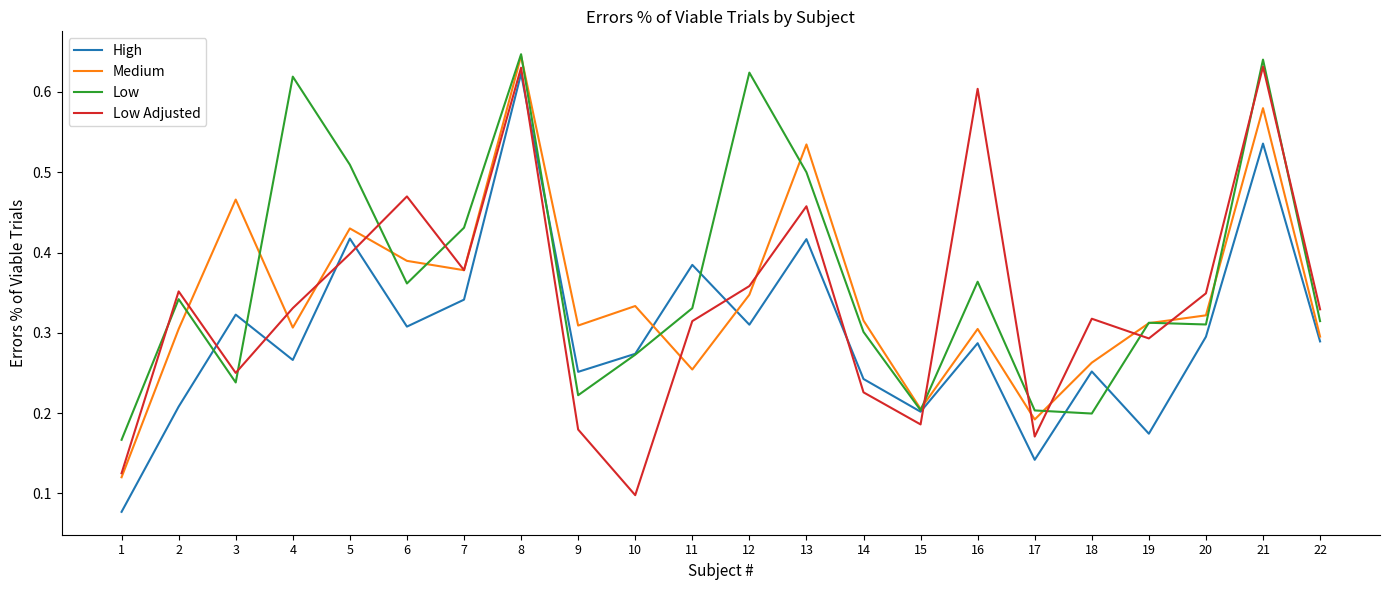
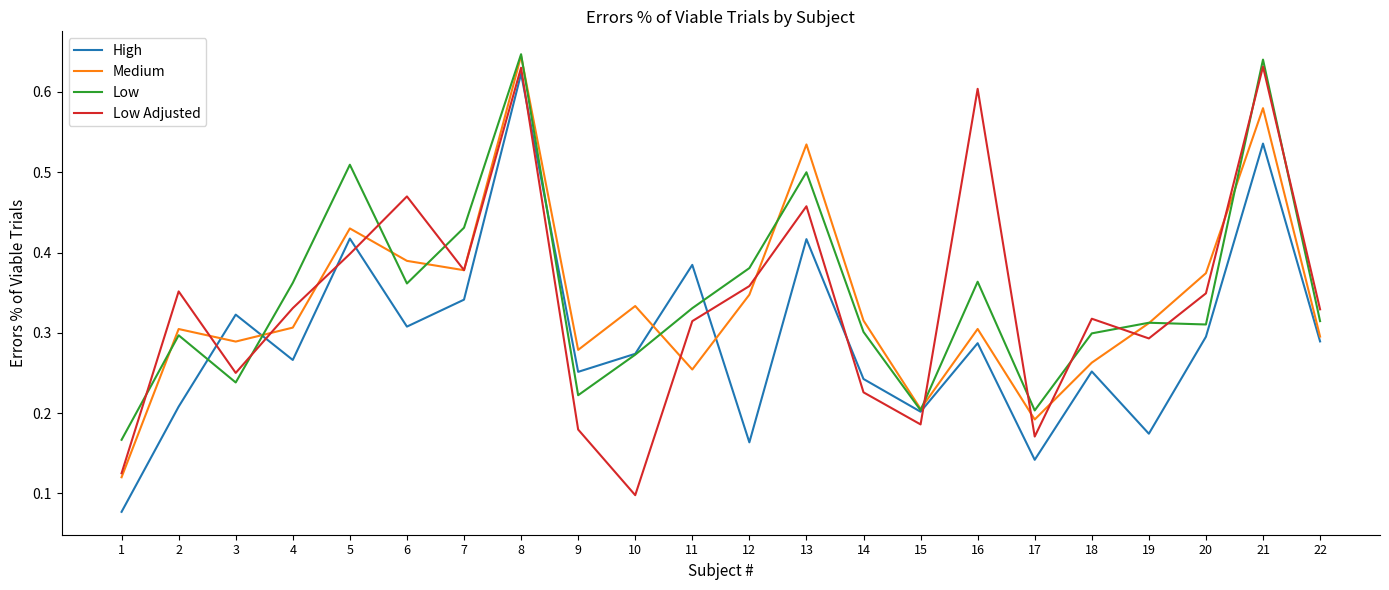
Low, 2: 0.34 -> 0.30
Medium, 3: 0.47 -> 0.29
Low, 4: 0.62 -> 0.36
Medium, 9: 0.31 -> 0.28
High, 12: 0.31 -> 0.16
Low, 12: 0.62 -> 0.38
Low, 18: 0.20 -> 0.30
Medium, 20: 0.32 -> 0.37
